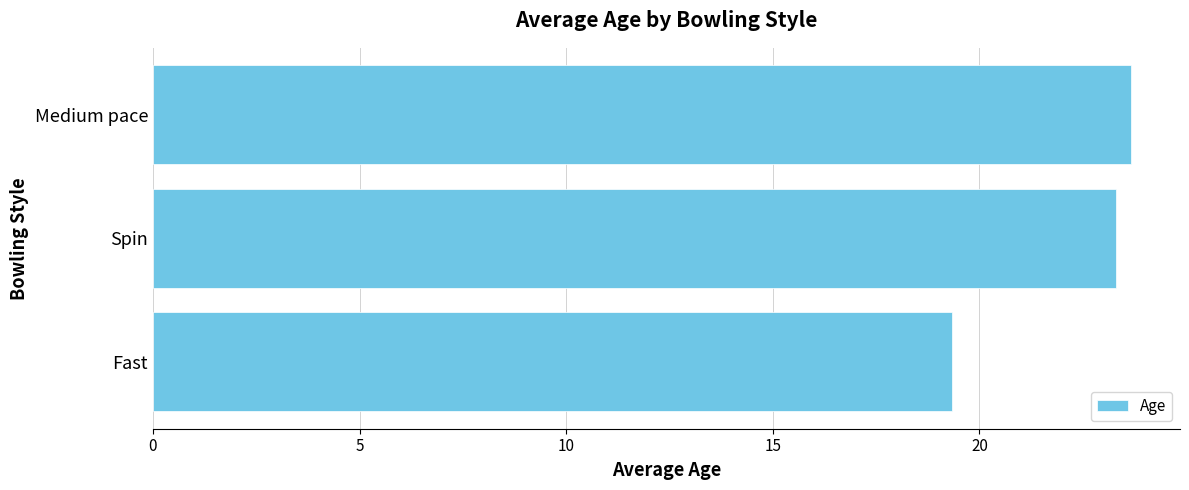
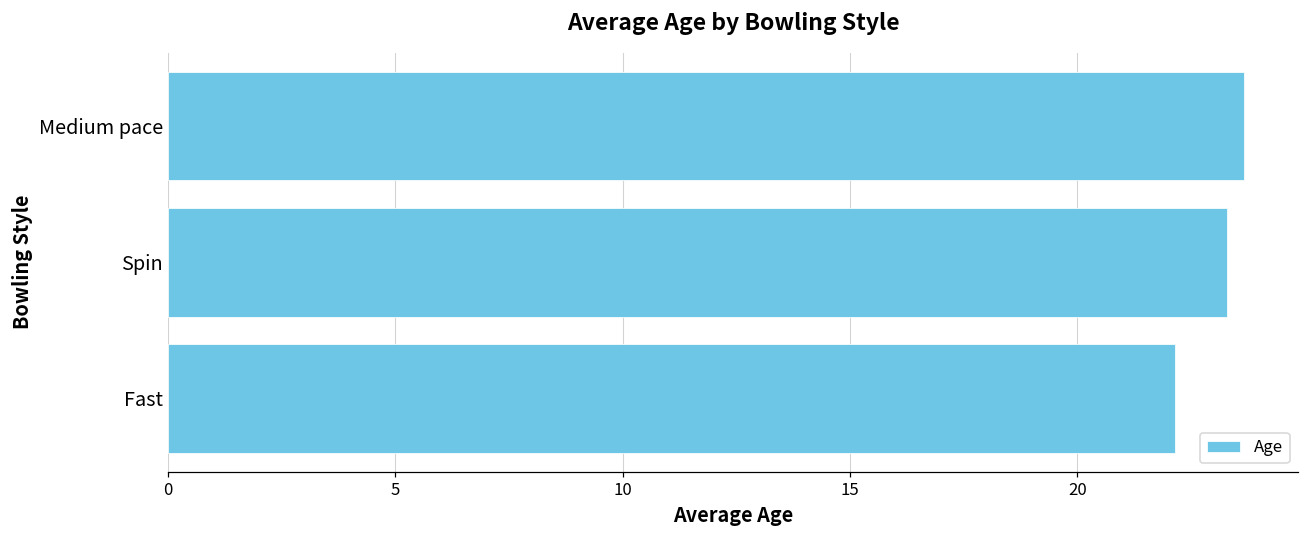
Fast: 19.3 -> 22.1
